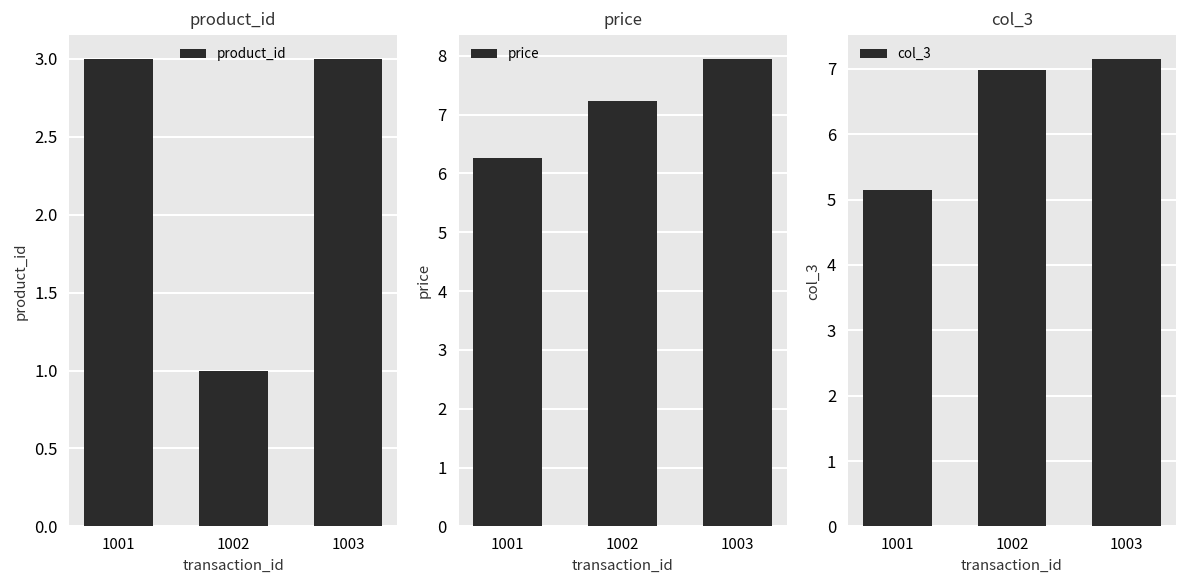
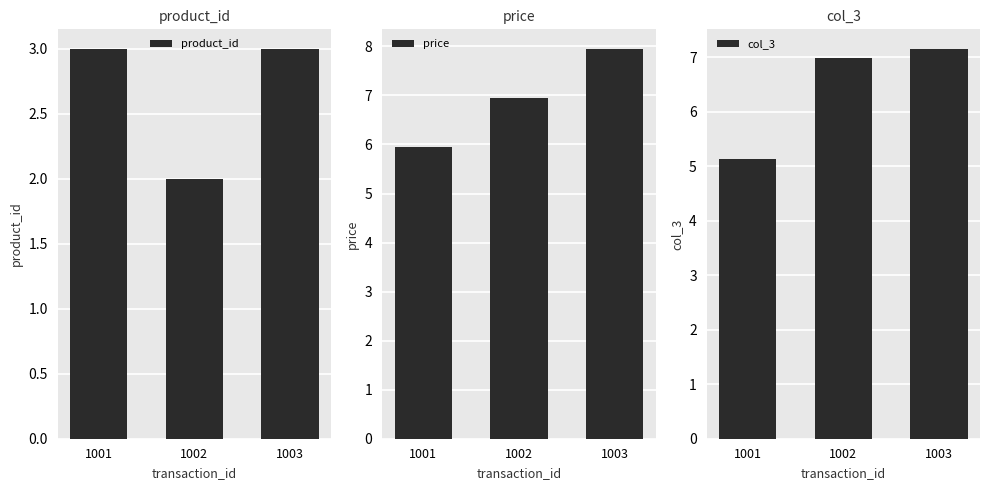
product_id, 1002: 1 -> 2
price, 1001: 6.3 -> 6.0
price, 1002: 7.2 -> 7.0
